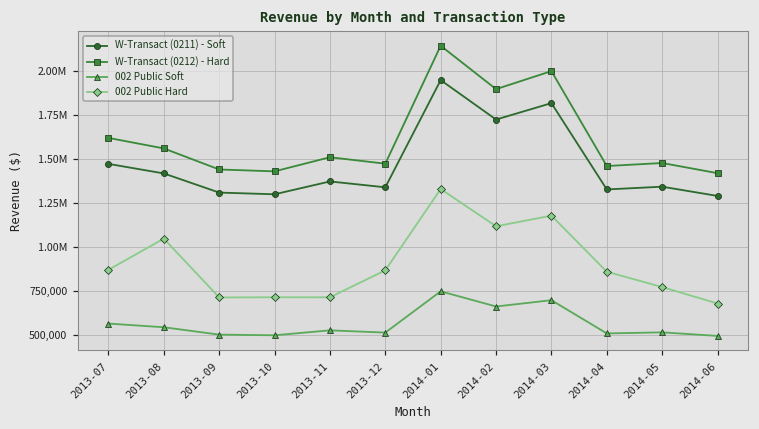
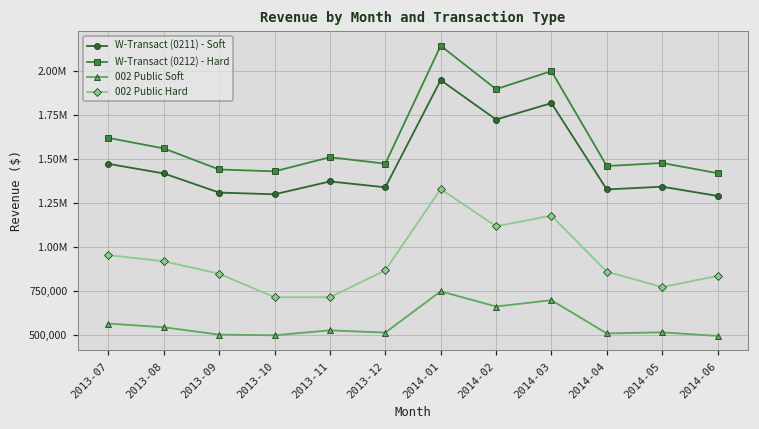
002 Public Hard, 2013-07: 870,000 -> 960,000
002 Public Hard, 2013-08: 1,050,000 -> 920,000
002 Public Hard, 2013-09: 720,000 -> 850,000
002 Public Hard, 2014-06: 680,000 -> 840,000
